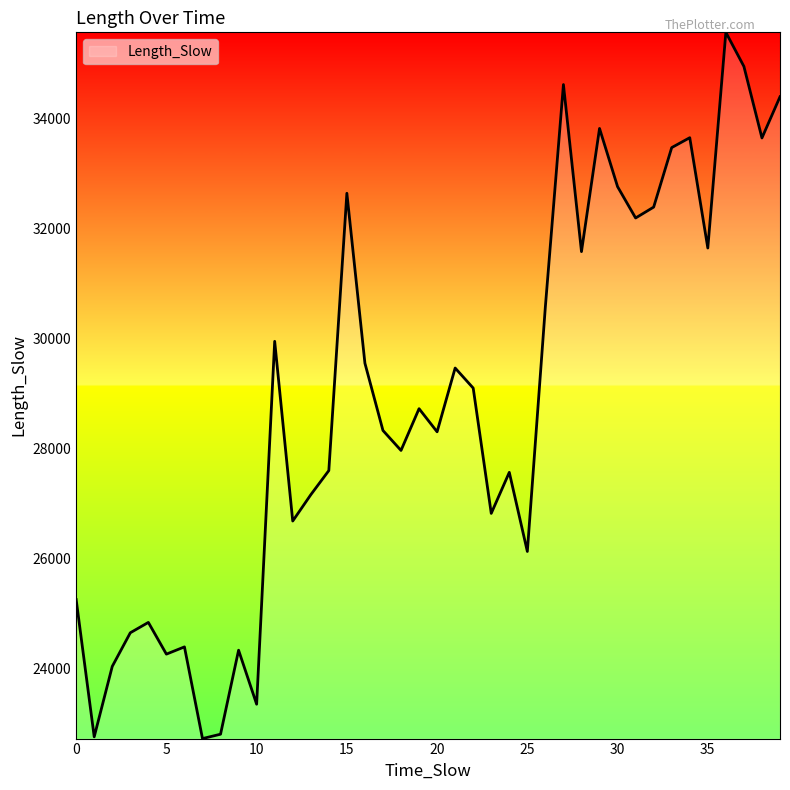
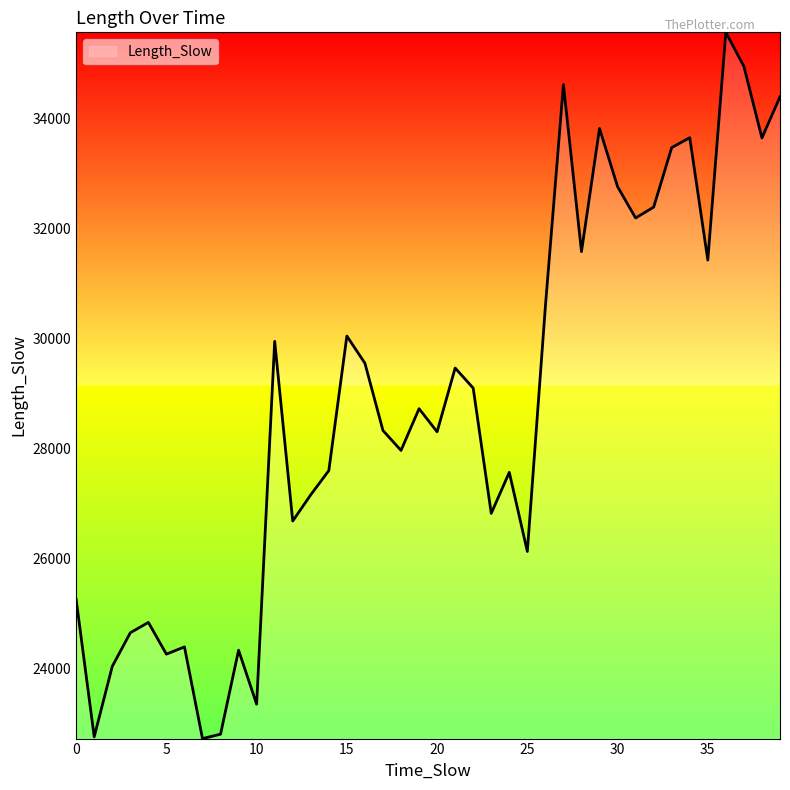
15: 32600 -> 30000
35: 31600 -> 31400
